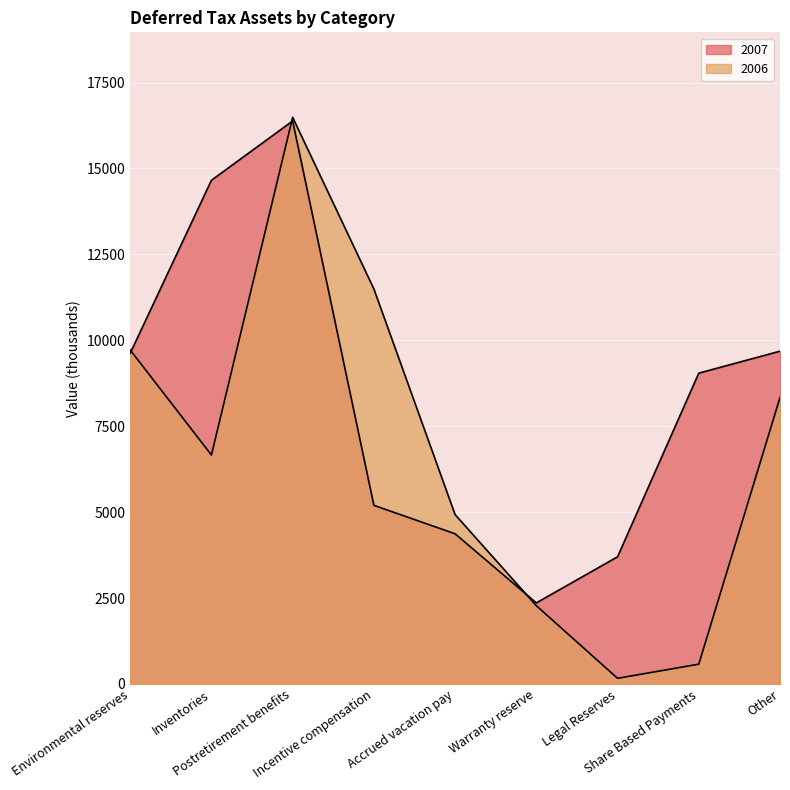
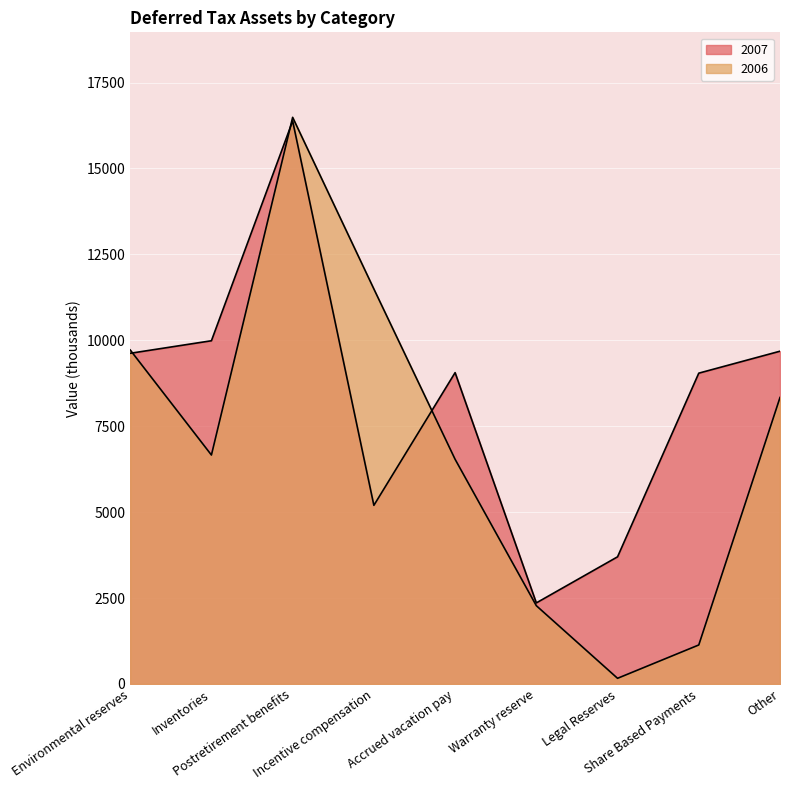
2007, Inventories: 14700 -> 10000
2007, Accrued vacation pay: 4400 -> 9100
2006, Accrued vacation pay: 4900 -> 6500
2006, Share Based Payments: 600 -> 1100
